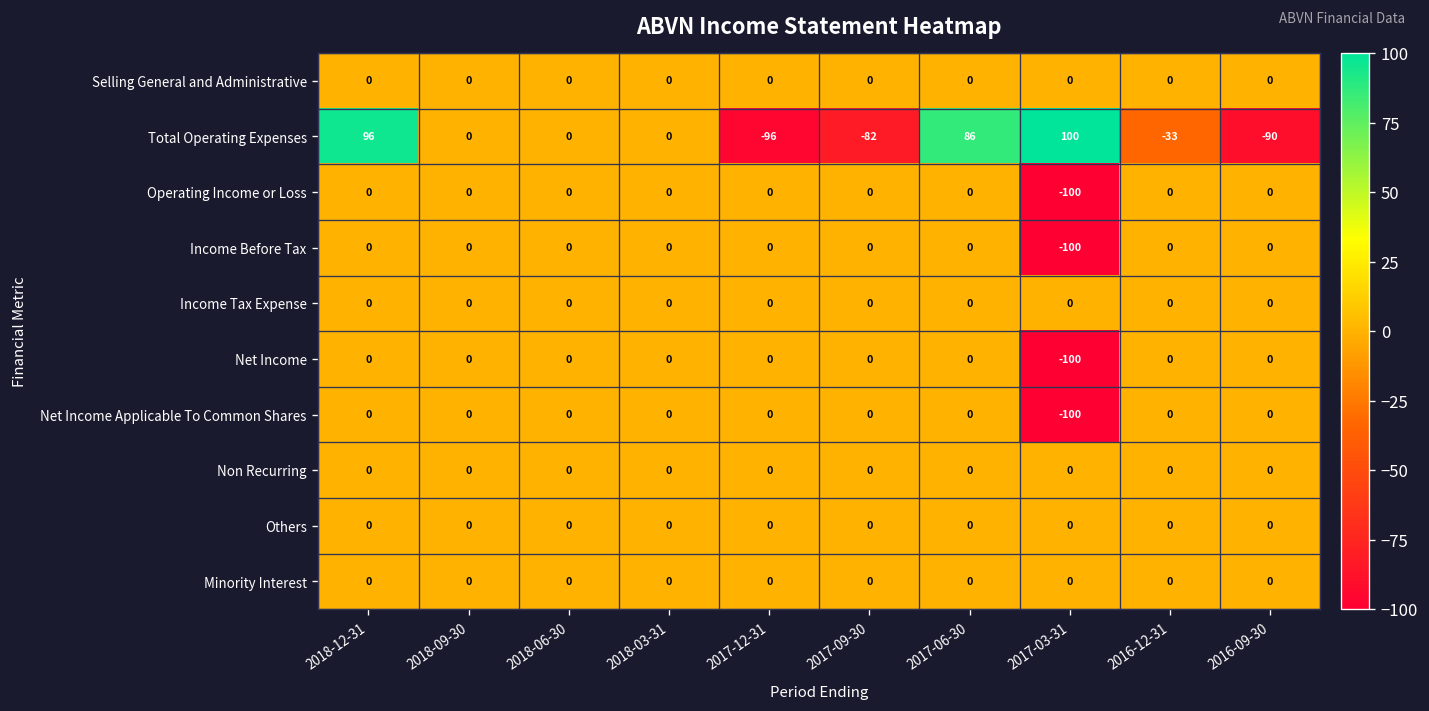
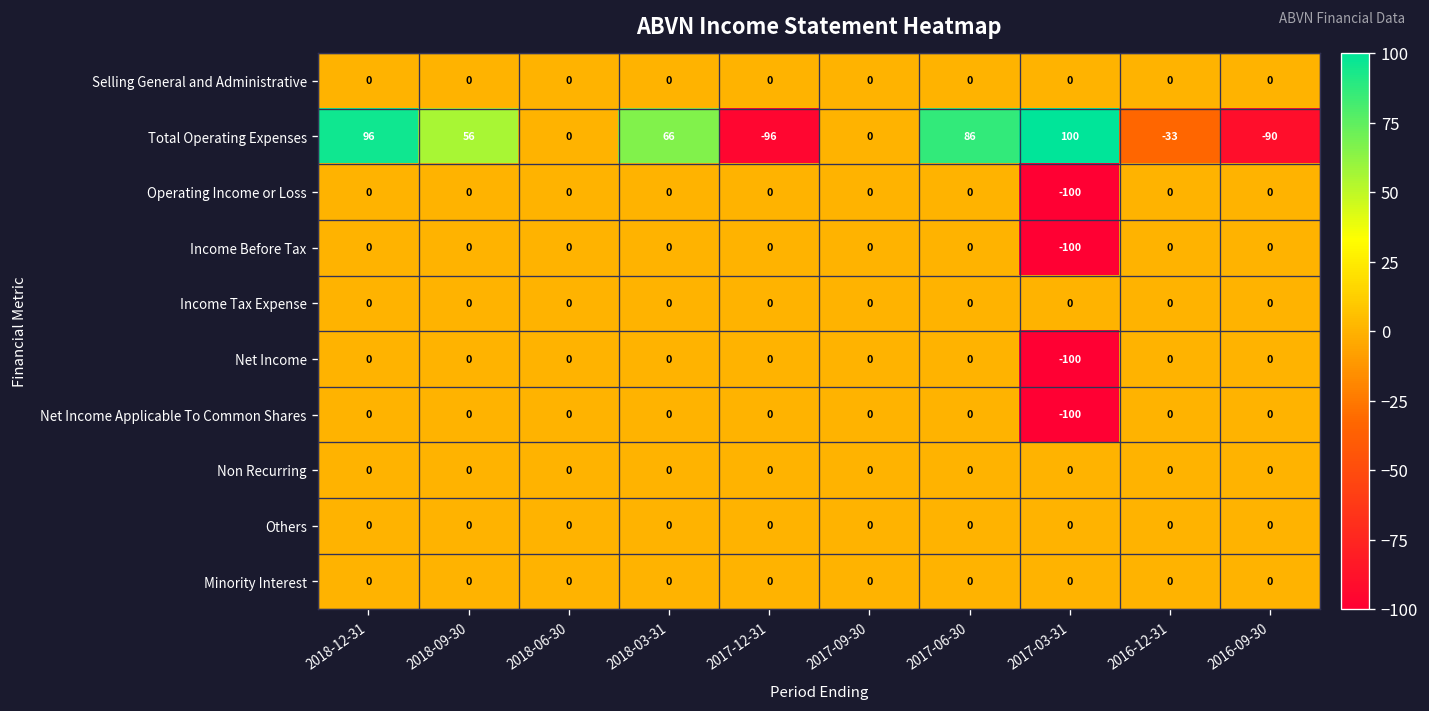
Total Operating Expenses, 2018-09-30: 0 -> 56
Total Operating Expenses, 2018-03-31: 0 -> 66
Total Operating Expenses, 2017-09-30: -82 -> 0
